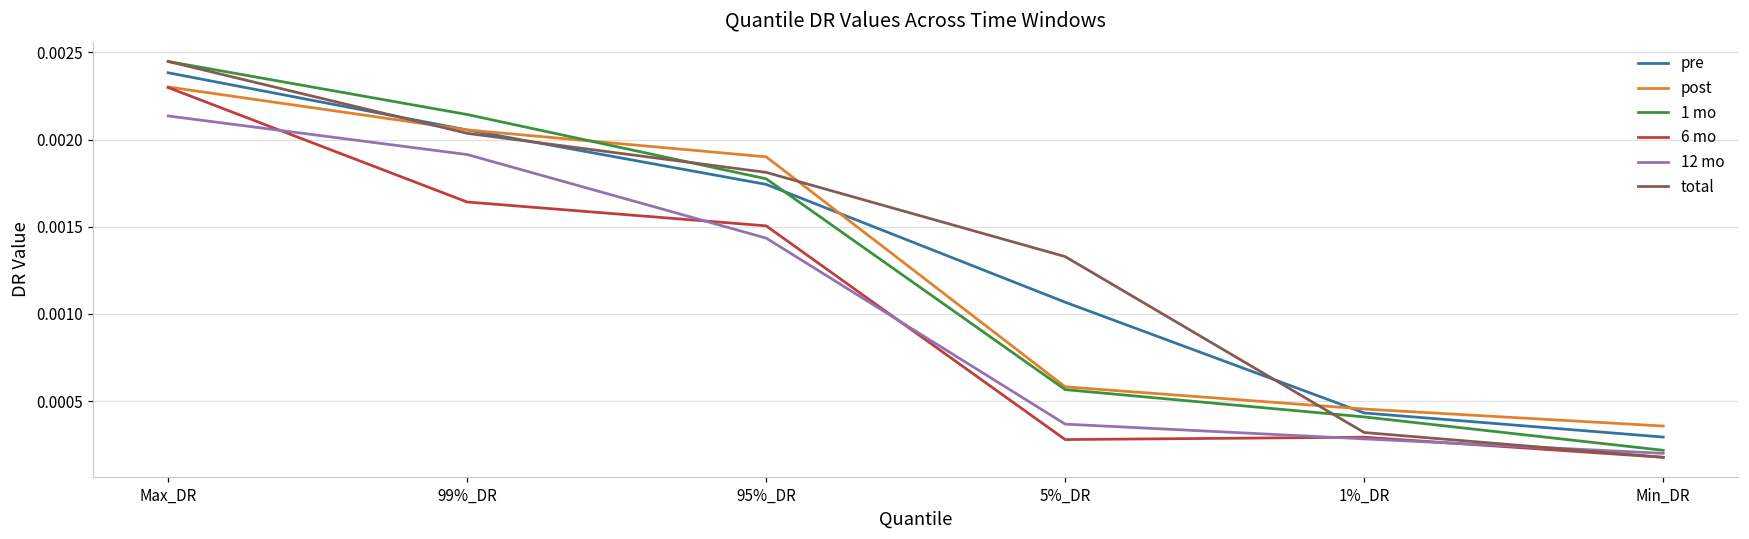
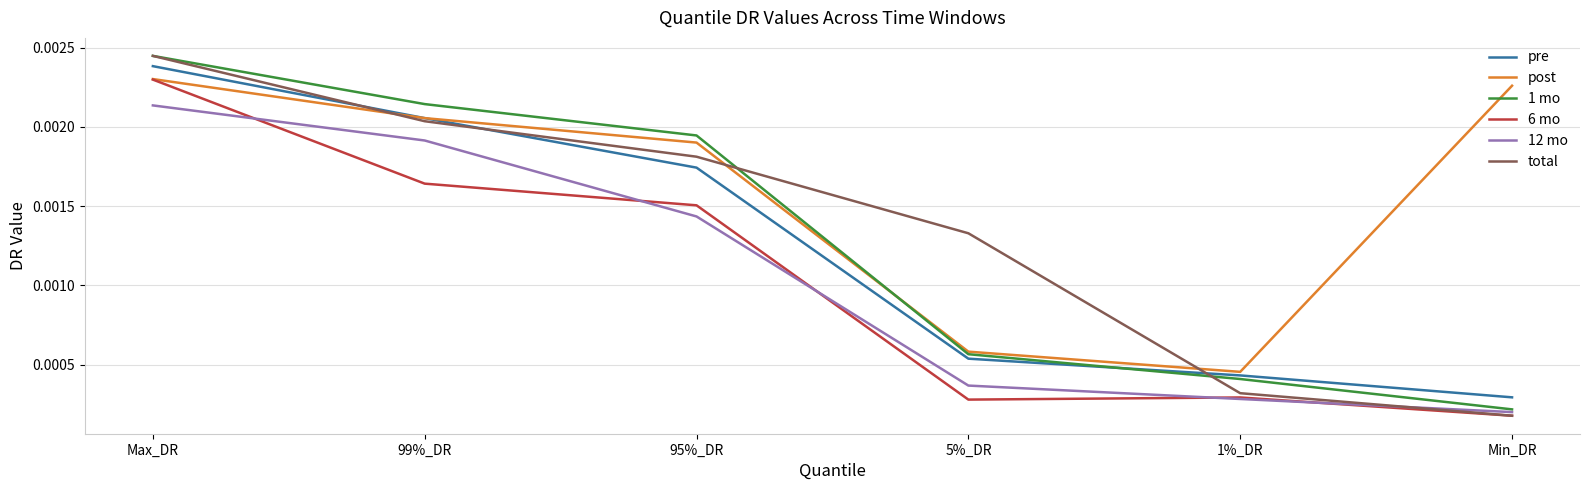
1 mo, 95%_DR: 0.00177 -> 0.00195
pre, 5%_DR: 0.00107 -> 0.00054
post, Min_DR: 0.00036 -> 0.00226
